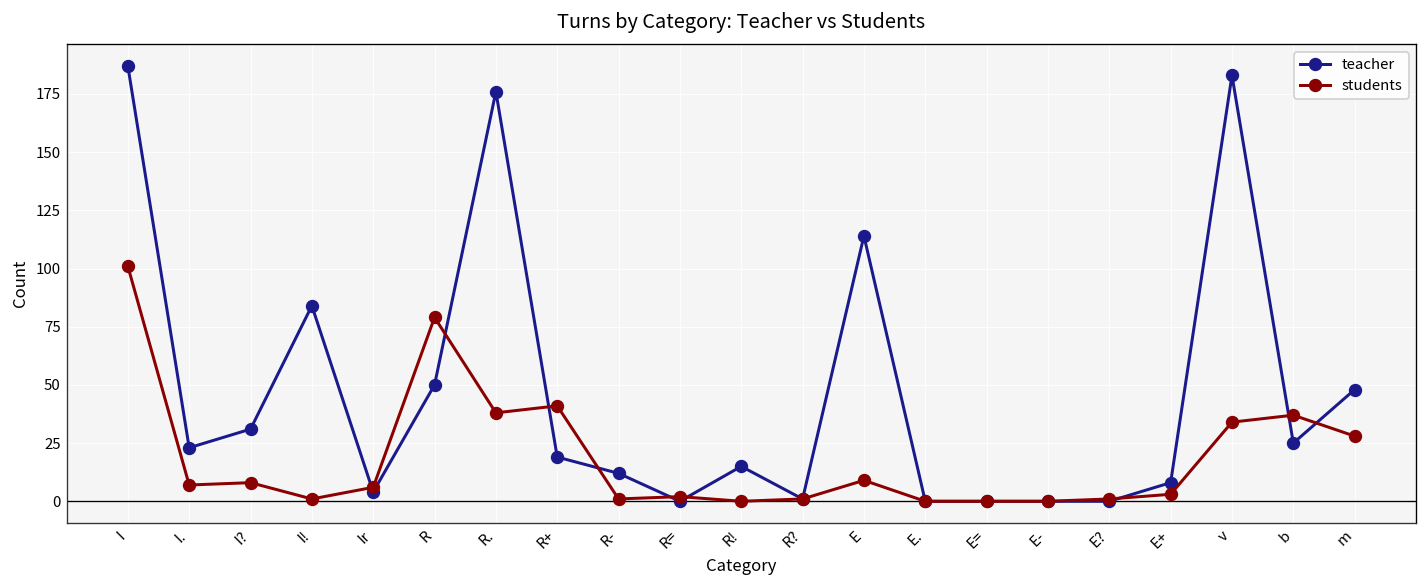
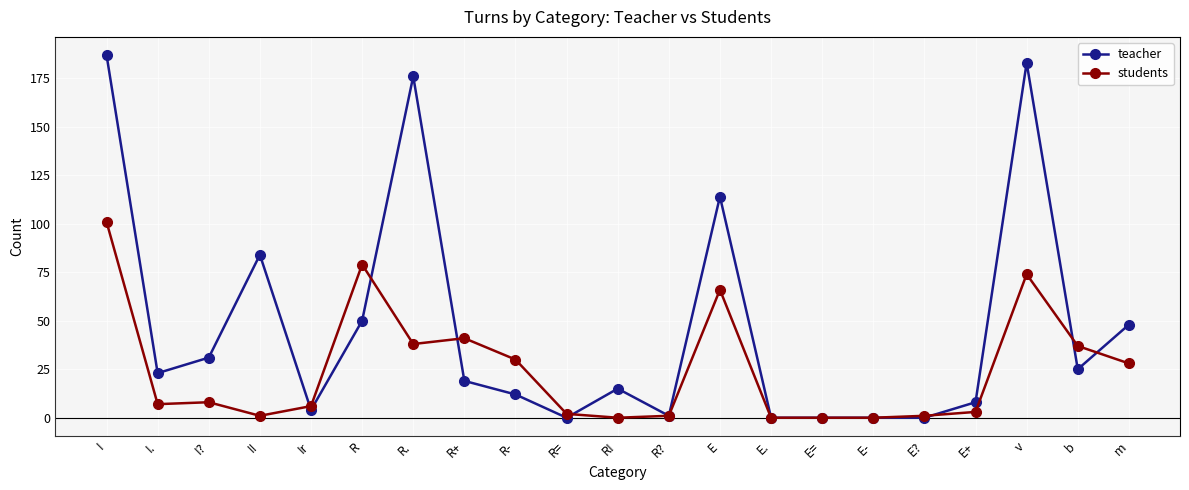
students, R-: 1 -> 30
students, E: 9 -> 66
students, v: 34 -> 74
